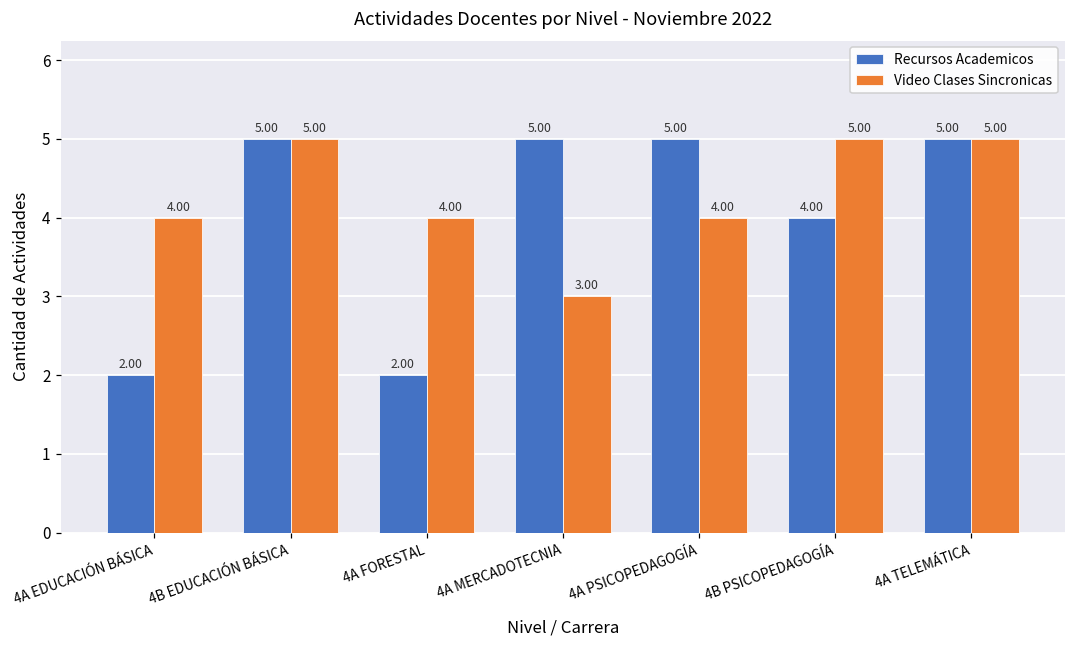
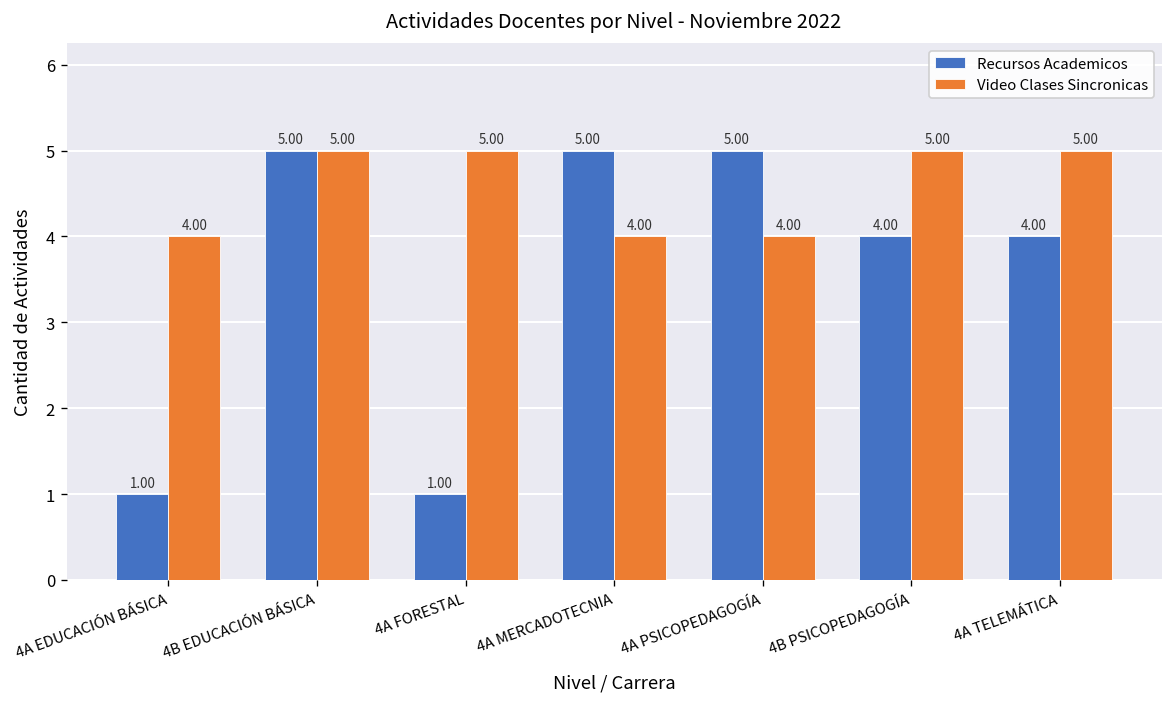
Recursos Academicos, 4A EDUCACIÓN BÁSICA: 2.00 -> 1.00
Recursos Academicos, 4A FORESTAL: 2.00 -> 1.00
Video Clases Sincronicas, 4A FORESTAL: 4.00 -> 5.00
Video Clases Sincronicas, 4A MERCADOTECNIA: 3.00 -> 4.00
Recursos Academicos, 4A TELEMÁTICA: 5.00 -> 4.00
